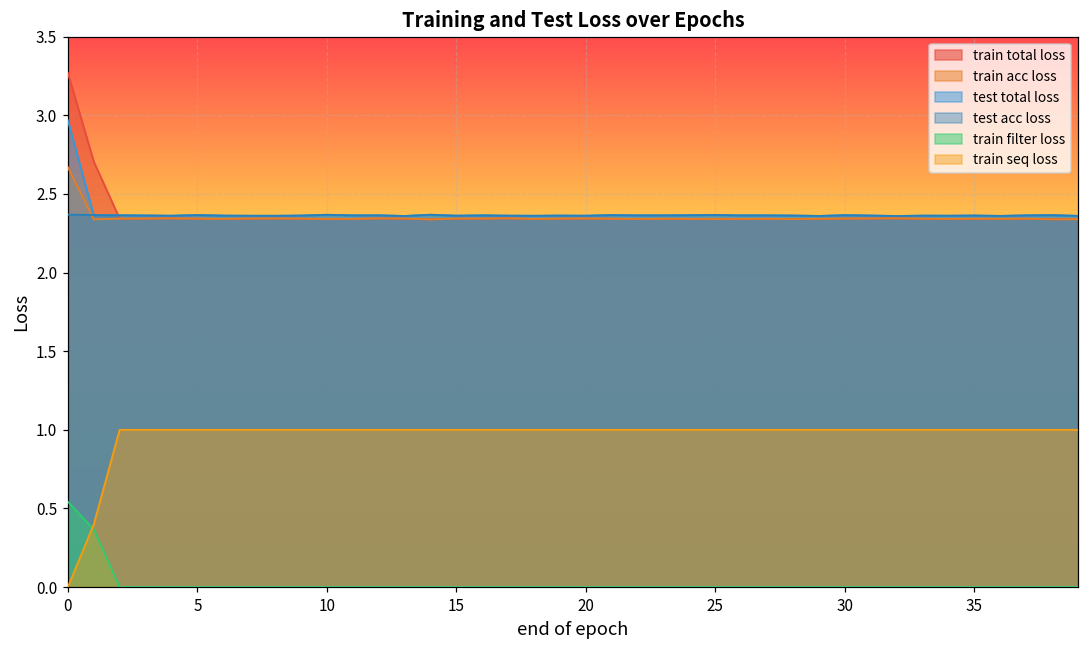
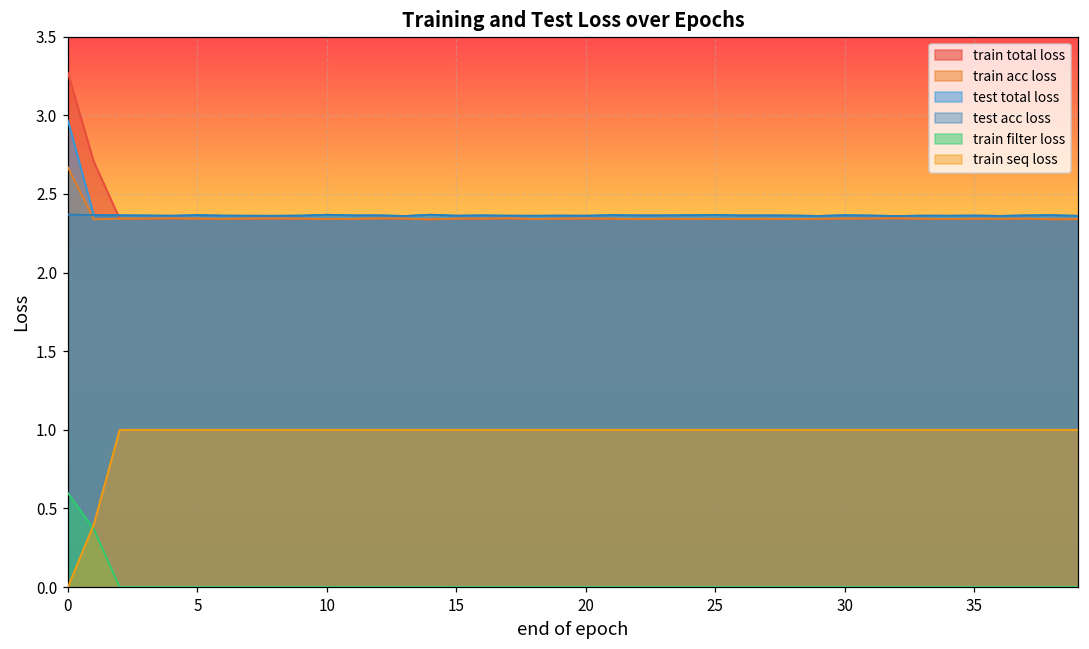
train filter loss, 0: 0.54 -> 0.60
